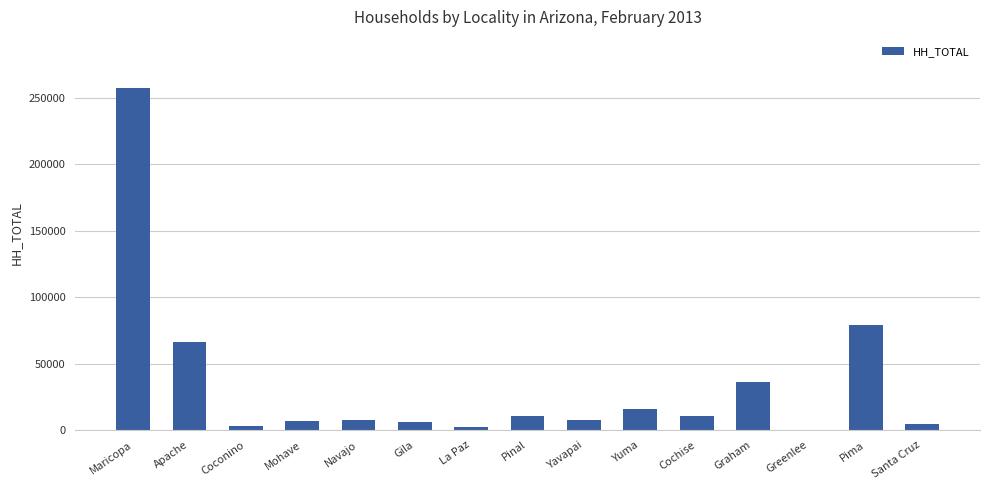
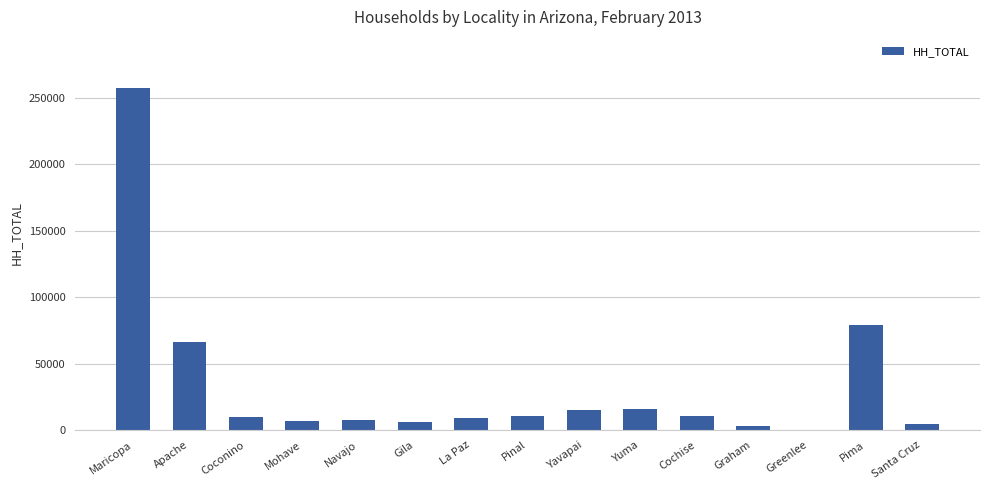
Coconino: 3000 -> 10000
La Paz: 2000 -> 9000
Yavapai: 7000 -> 15000
Graham: 37000 -> 3000
